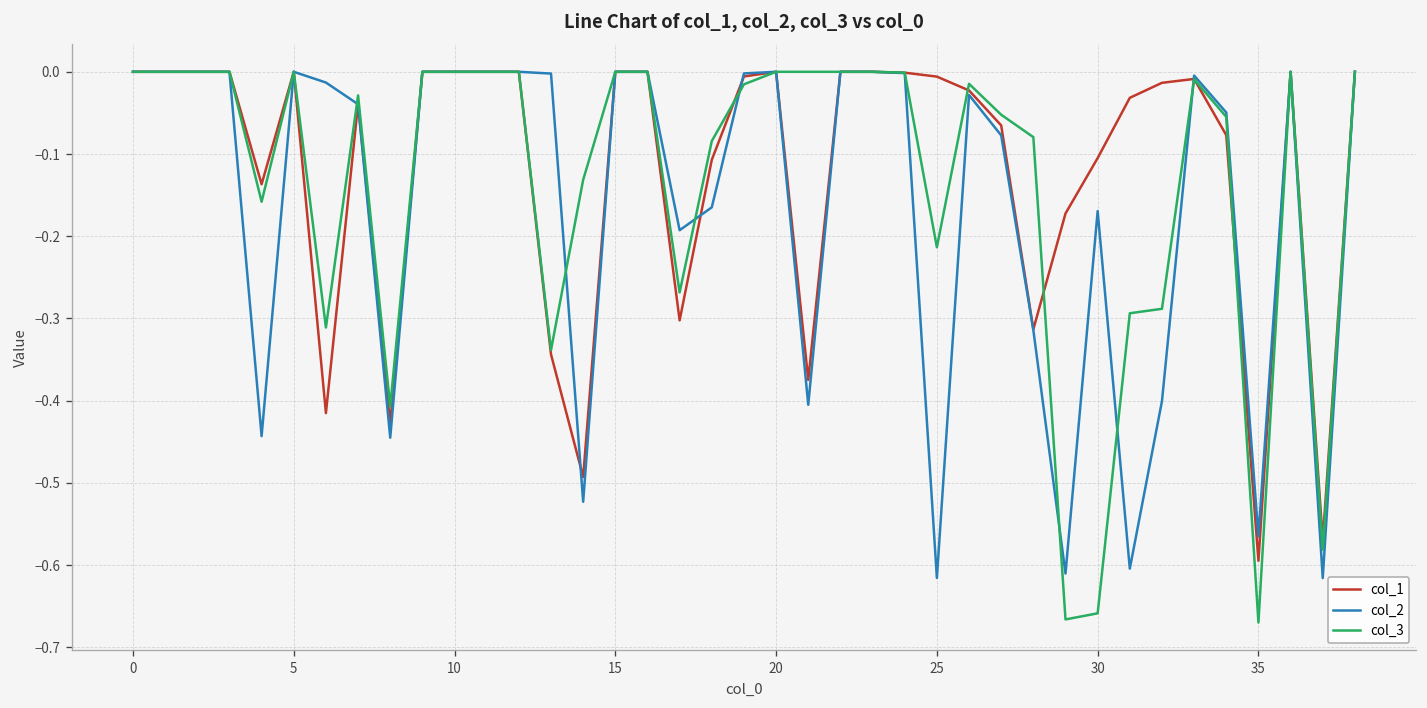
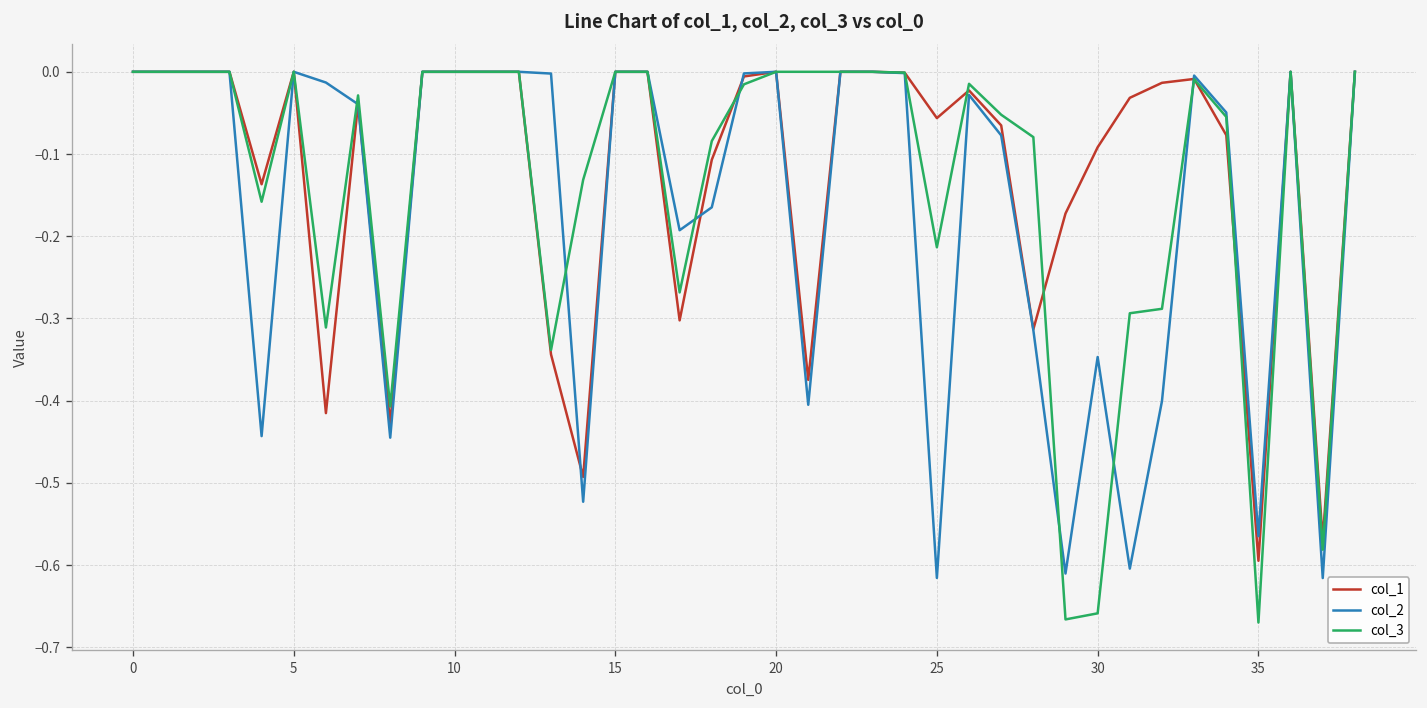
col_1, 25: -0.01 -> -0.06
col_1, 30: -0.10 -> -0.09
col_2, 30: -0.17 -> -0.35
